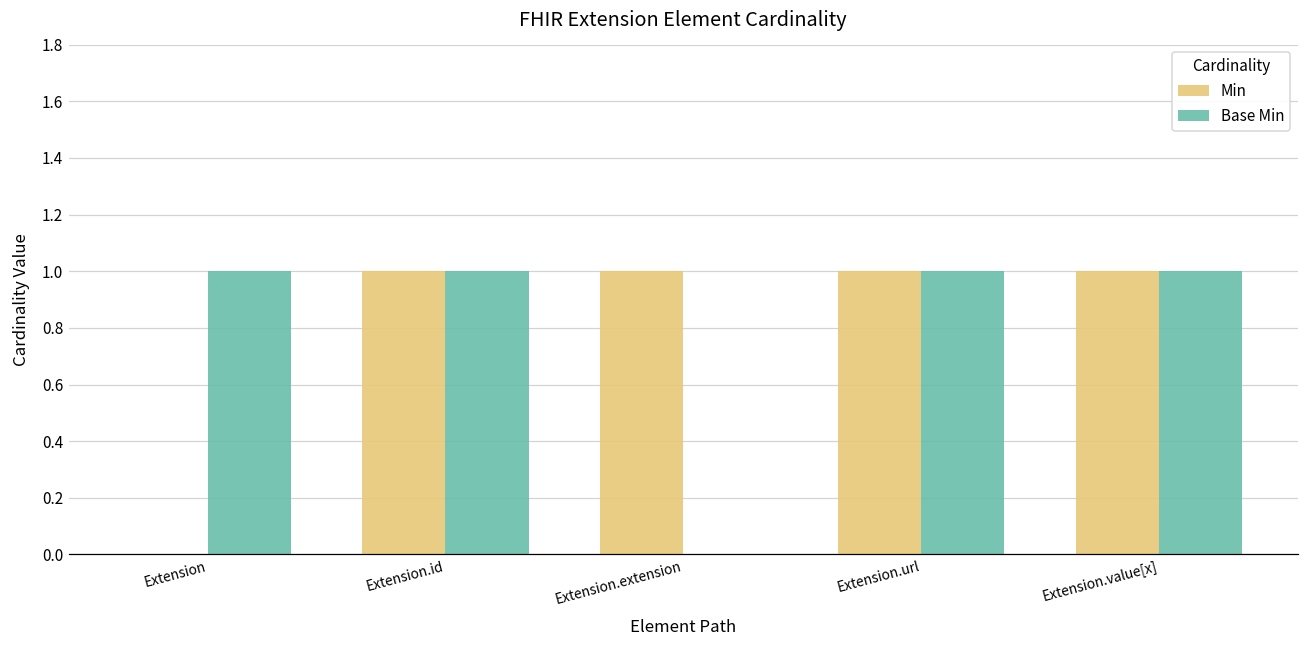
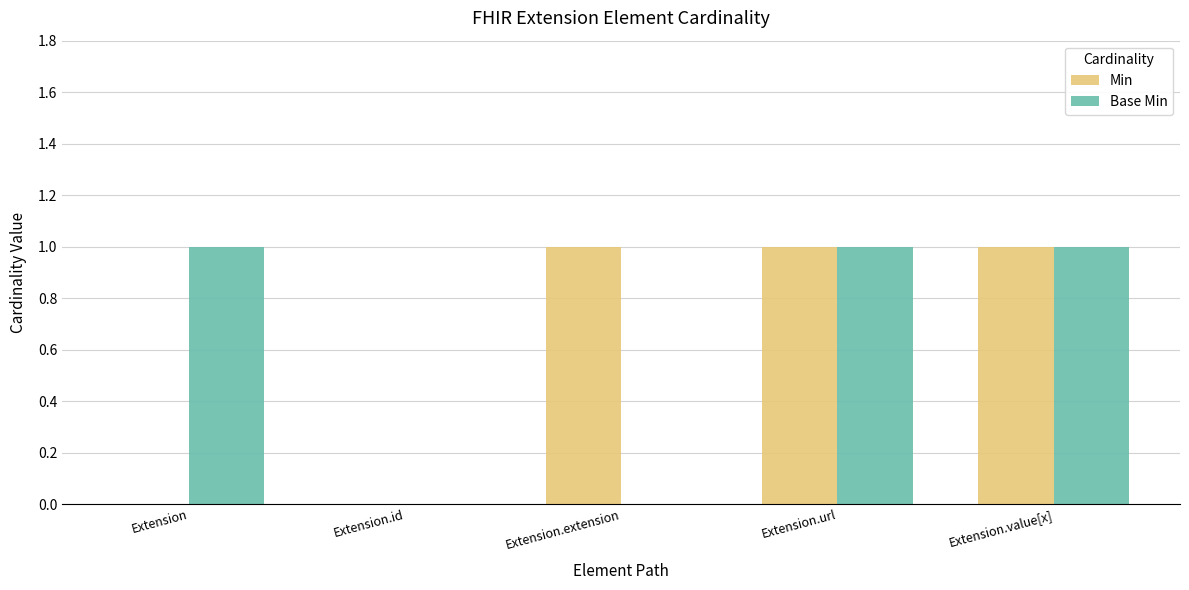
Min, Extension.id: 1 -> 0
Base Min, Extension.id: 1 -> 0
